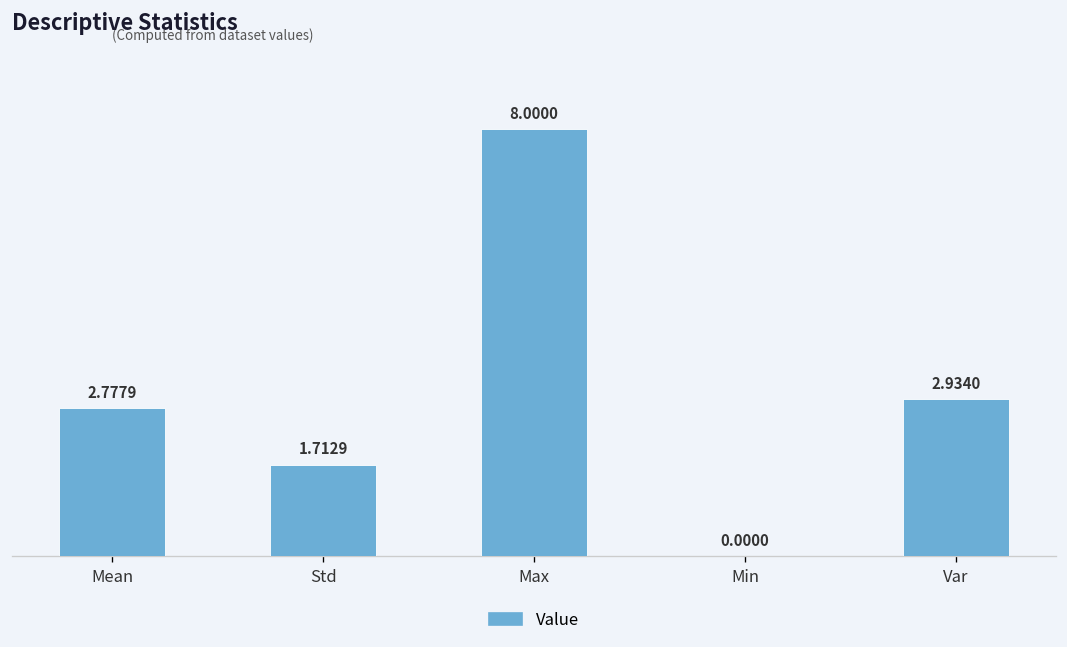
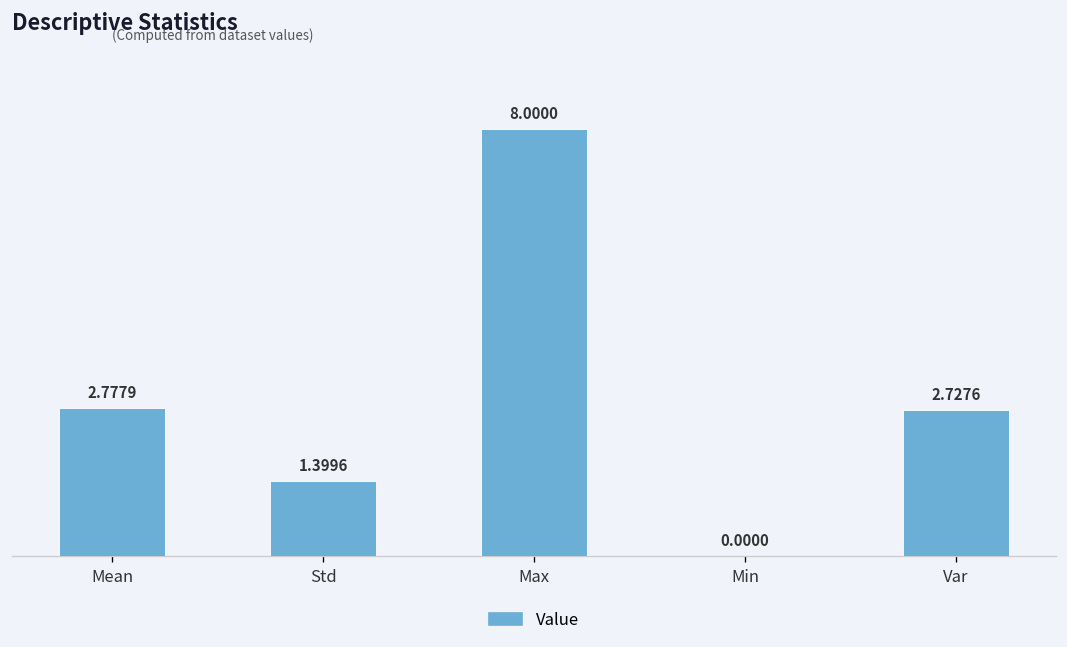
Std: 1.7129 -> 1.3996
Var: 2.9340 -> 2.7276
